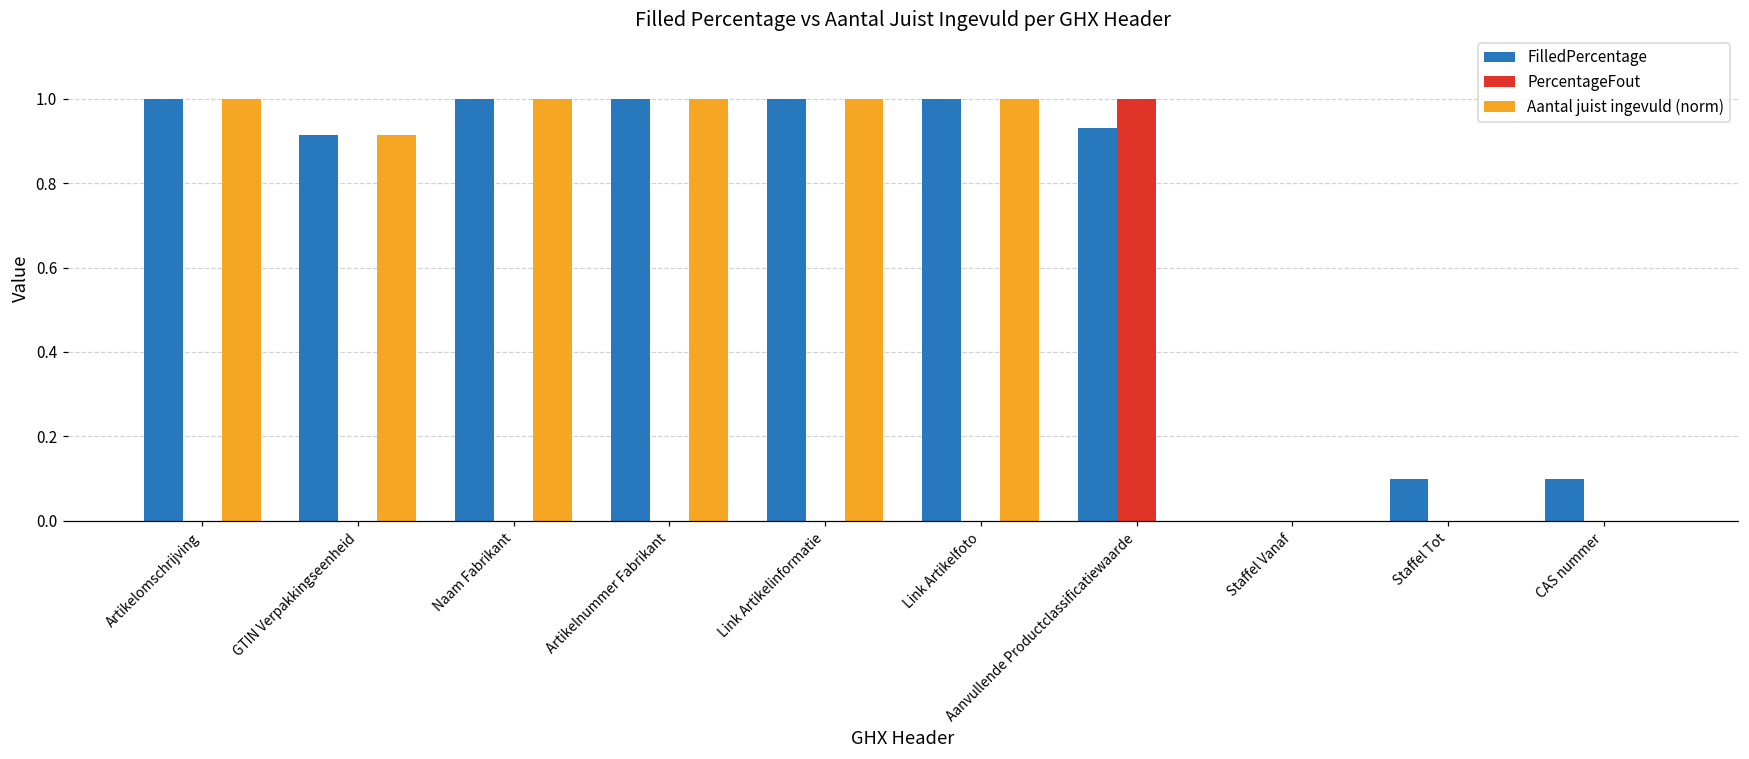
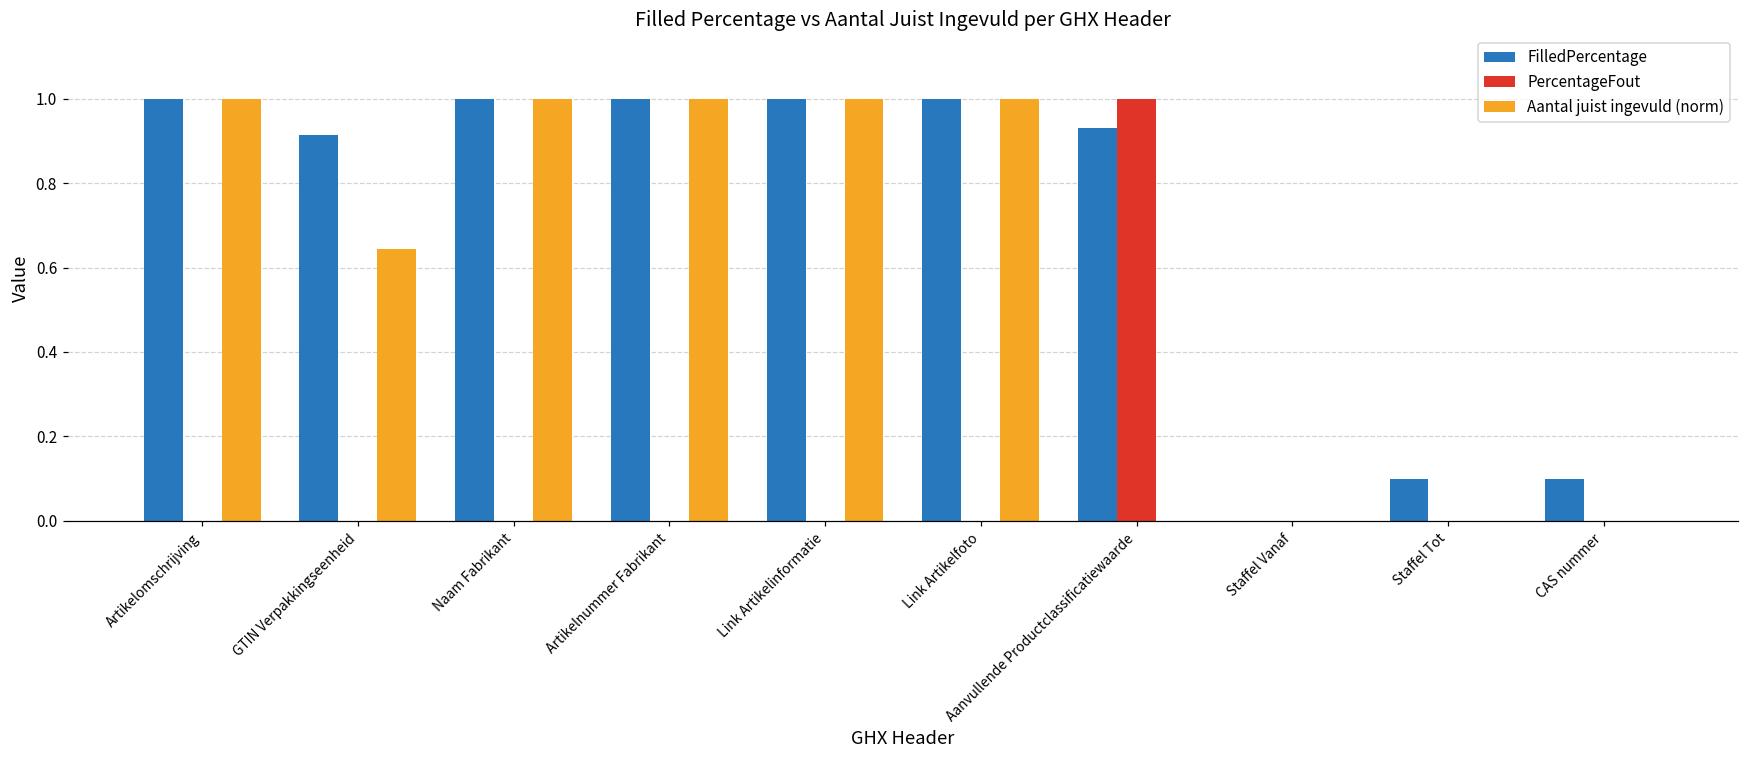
Aantal juist ingevuld (norm), GTIN Verpakkingseenheid: 0.91 -> 0.64
